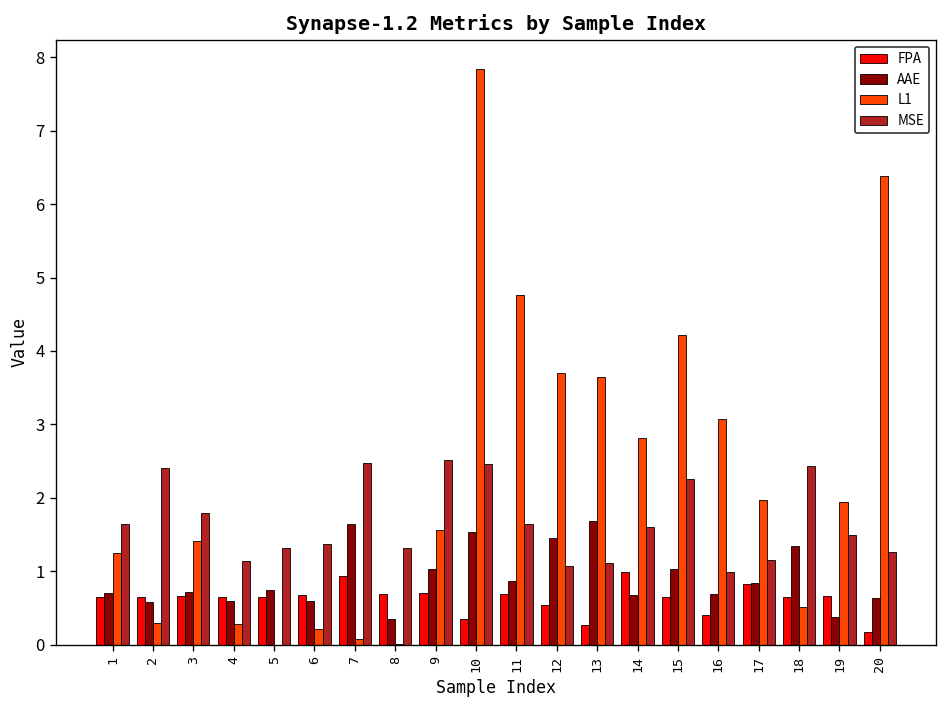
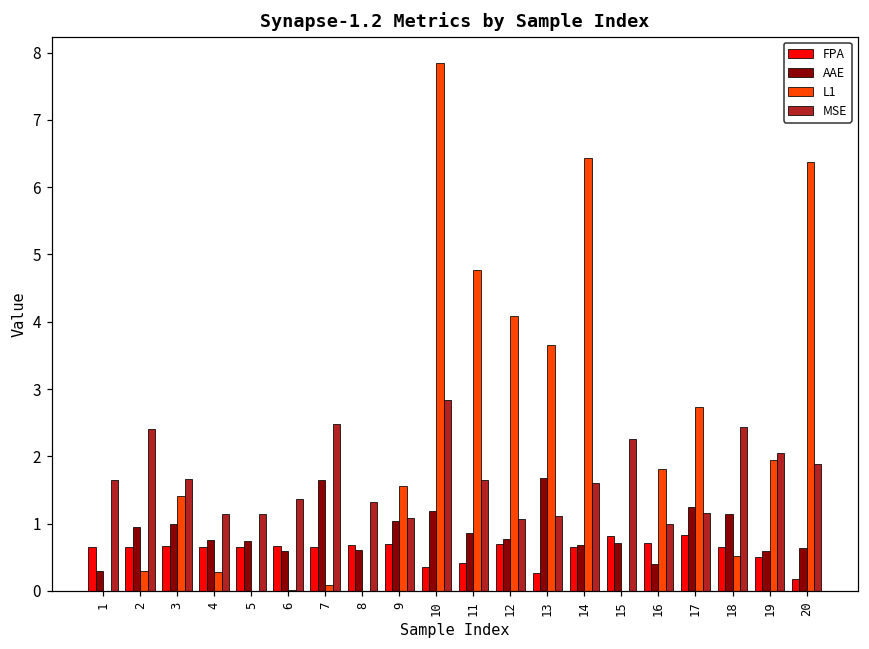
AAE, 1: 0.7 -> 0.3
L1, 1: 1.2 -> 0.0
AAE, 2: 0.6 -> 0.9
AAE, 3: 0.7 -> 1.0
MSE, 3: 1.8 -> 1.7
AAE, 4: 0.6 -> 0.8
MSE, 5: 1.3 -> 1.1
L1, 6: 0.2 -> 0.0
FPA, 7: 0.9 -> 0.6
AAE, 8: 0.4 -> 0.6
MSE, 9: 2.5 -> 1.1
AAE, 10: 1.5 -> 1.2
MSE, 10: 2.5 -> 2.8
FPA, 11: 0.7 -> 0.4
FPA, 12: 0.5 -> 0.7
AAE, 12: 1.4 -> 0.8
L1, 12: 3.7 -> 4.1
FPA, 14: 1.0 -> 0.7
L1, 14: 2.8 -> 6.4
FPA, 15: 0.7 -> 0.8
AAE, 15: 1.0 -> 0.7
L1, 15: 4.2 -> 0.0
FPA, 16: 0.4 -> 0.7
AAE, 16: 0.7 -> 0.4
L1, 16: 3.1 -> 1.8
AAE, 17: 0.8 -> 1.3
L1, 17: 2.0 -> 2.7
AAE, 18: 1.3 -> 1.1
FPA, 19: 0.7 -> 0.5
AAE, 19: 0.4 -> 0.6
MSE, 19: 1.5 -> 2.1
MSE, 20: 1.3 -> 1.9
